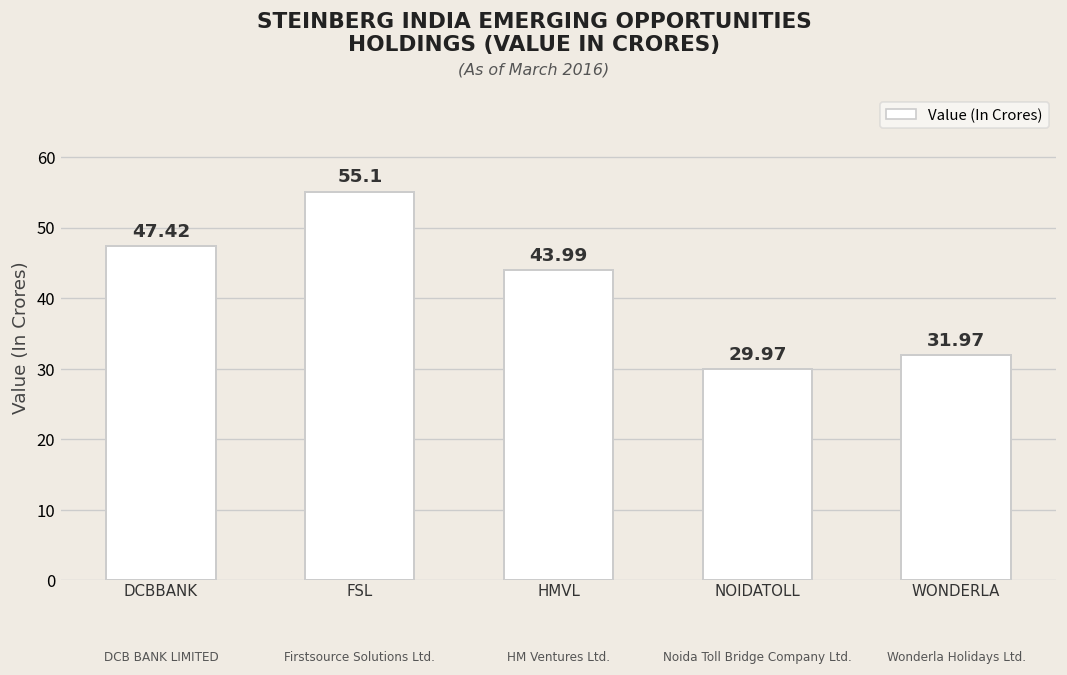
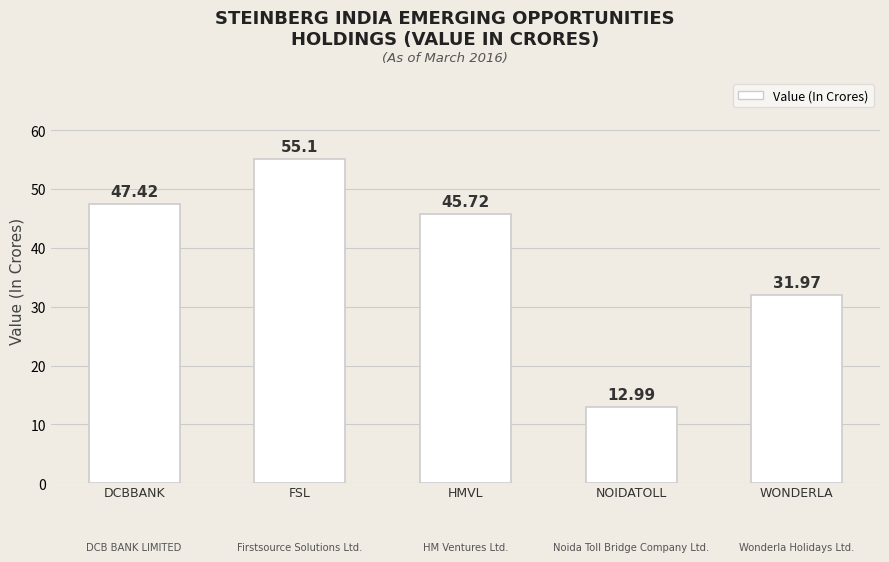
HMVL: 43.99 -> 45.72
NOIDATOLL: 29.97 -> 12.99
